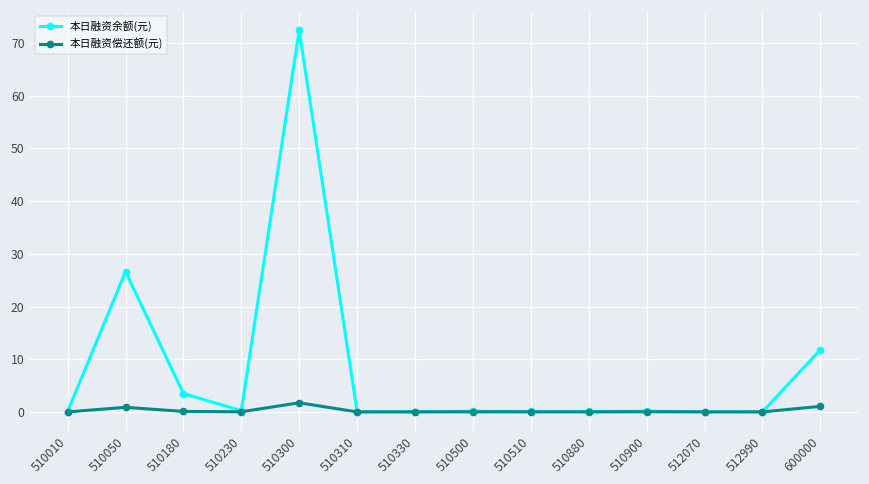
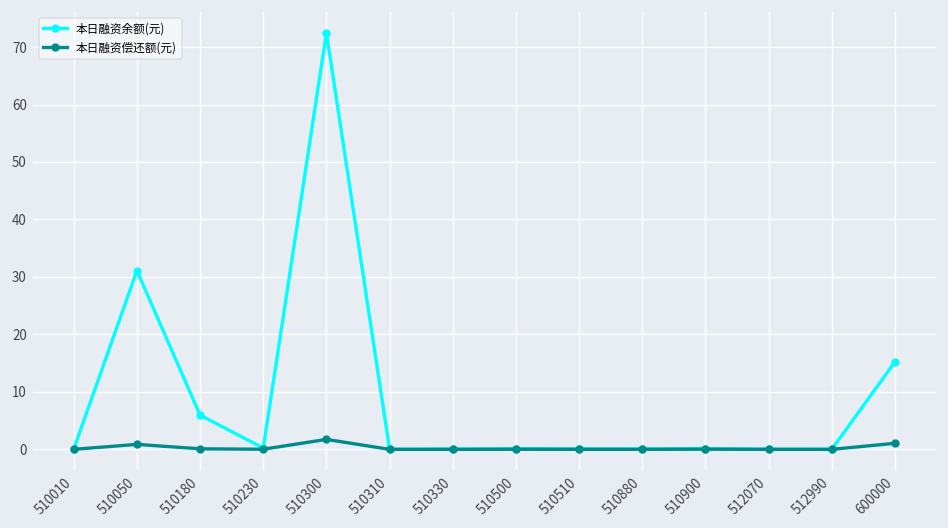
本日融资余额(元), 510050: 27 -> 31
本日融资余额(元), 510180: 3 -> 6
本日融资余额(元), 600000: 12 -> 15
